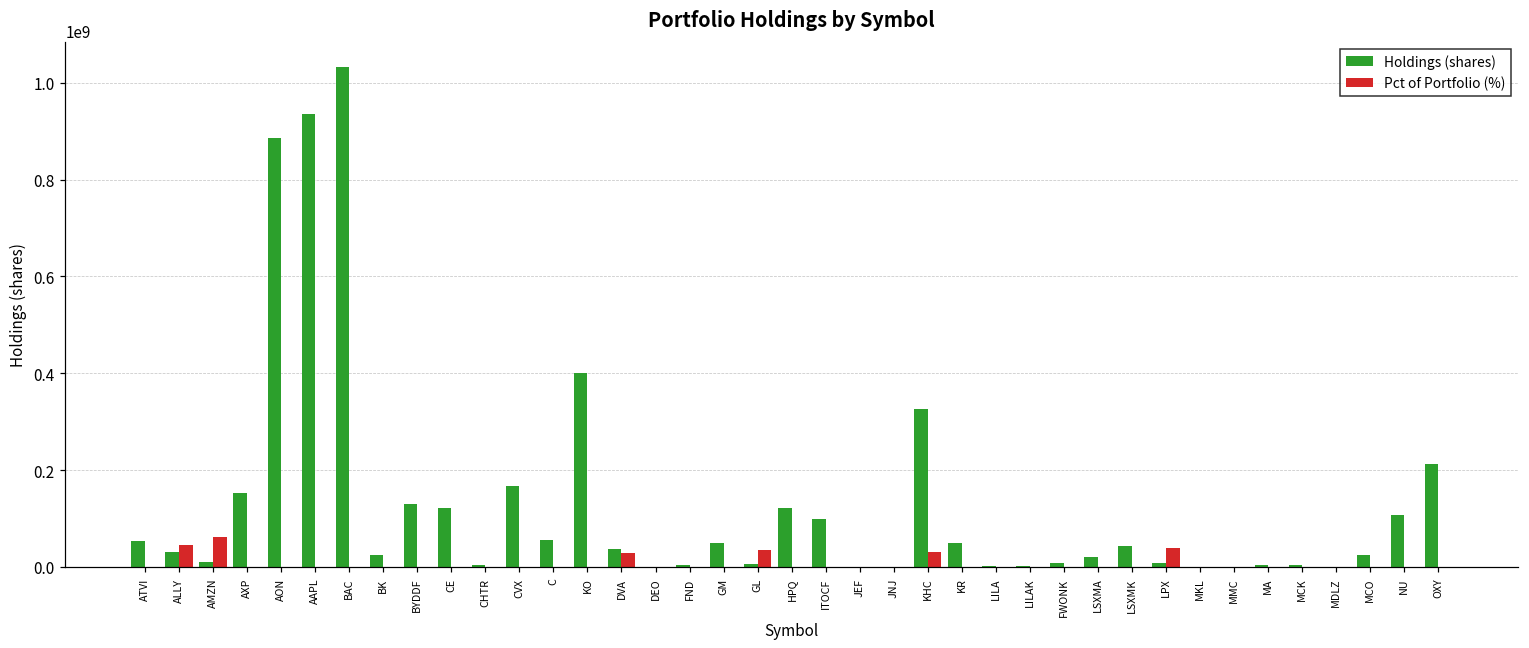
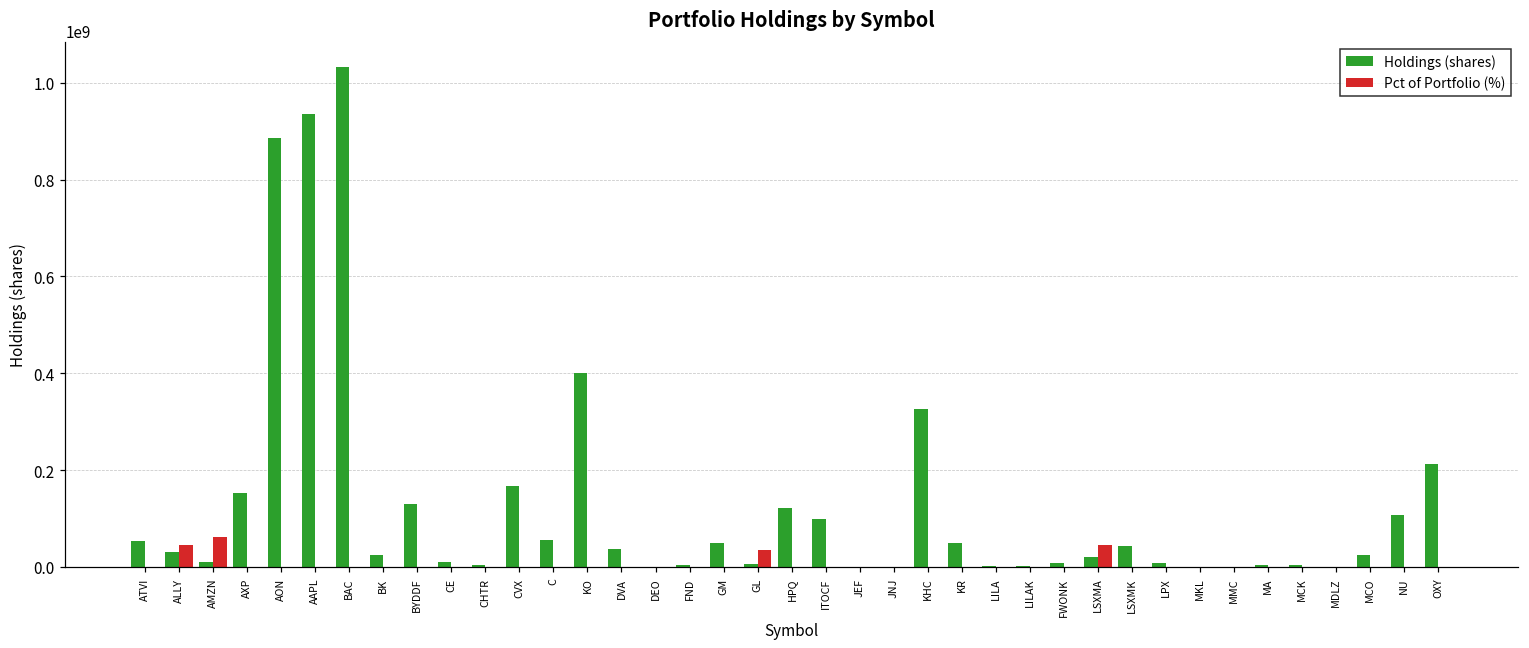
Holdings (shares), CE: 120000000 -> 10000000
Pct of Portfolio (%), DVA: 30000000 -> 0
Pct of Portfolio (%), KHC: 30000000 -> 0
Pct of Portfolio (%), LSXMA: 0 -> 50000000
Pct of Portfolio (%), LPX: 40000000 -> 0
